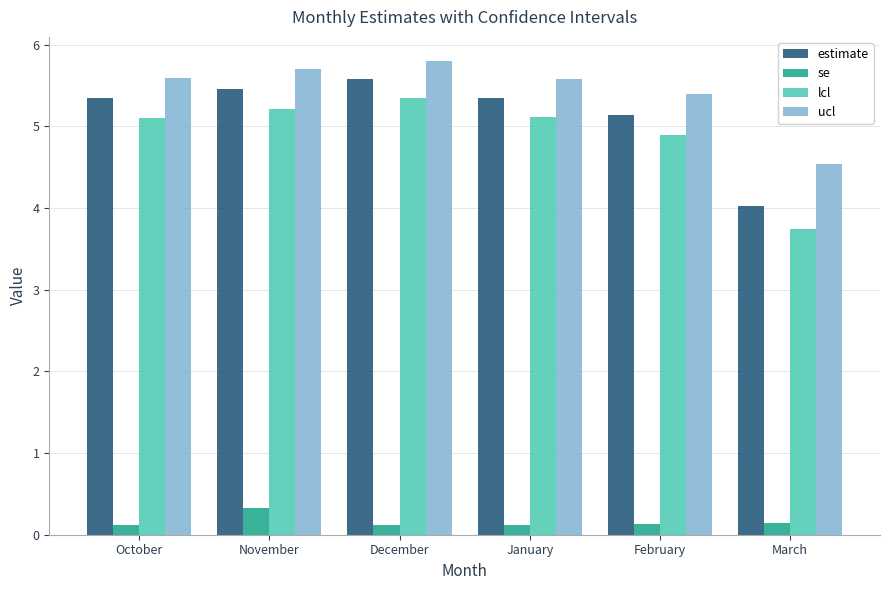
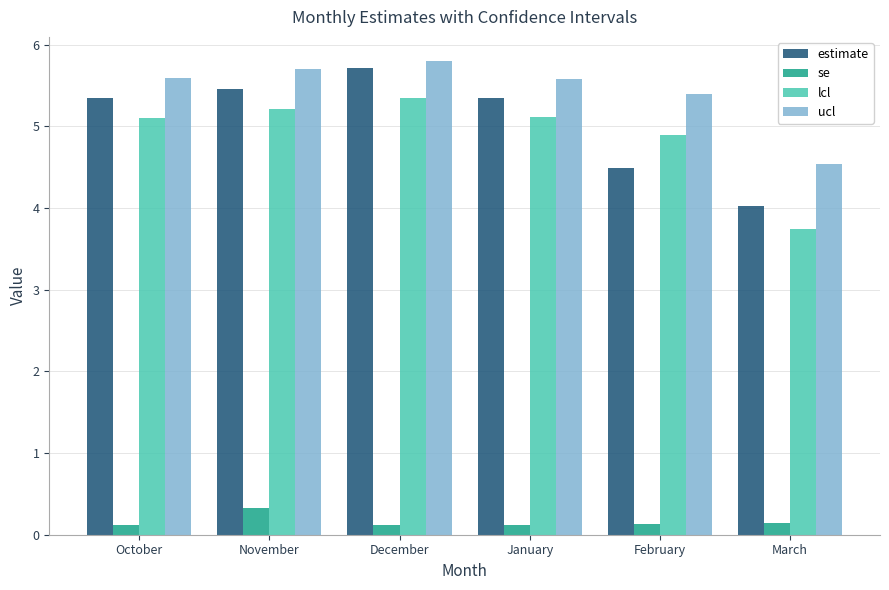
estimate, December: 5.6 -> 5.7
estimate, February: 5.1 -> 4.5
